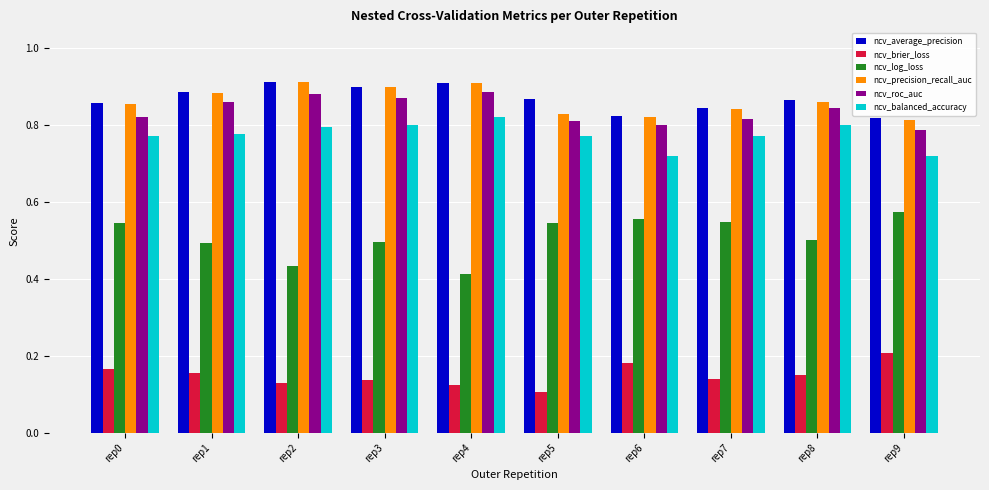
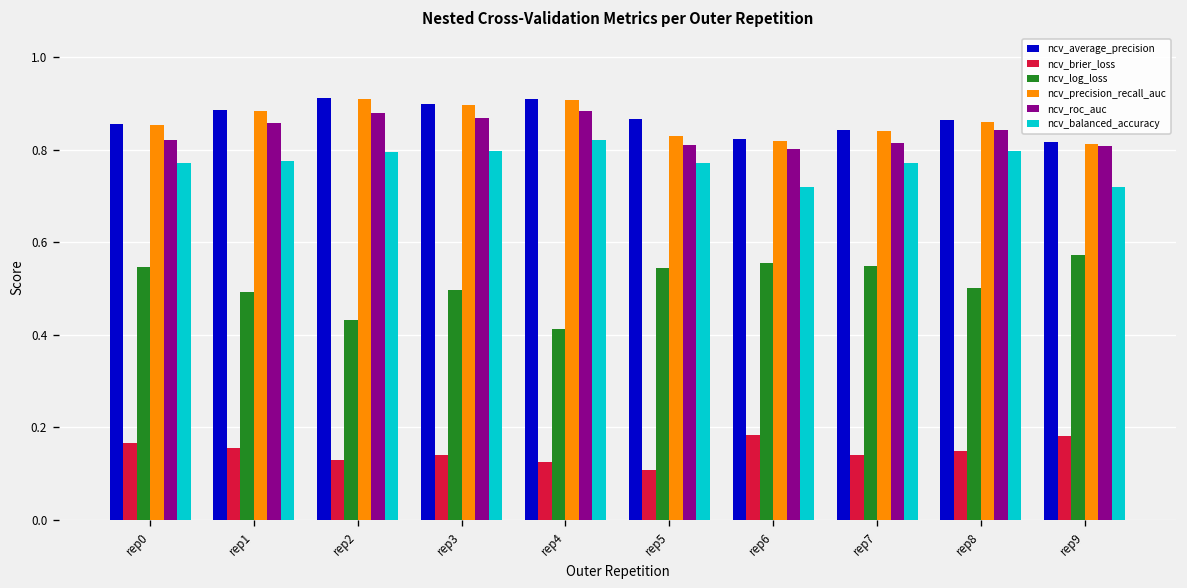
ncv_brier_loss, rep9: 0.21 -> 0.18
ncv_roc_auc, rep9: 0.79 -> 0.81
